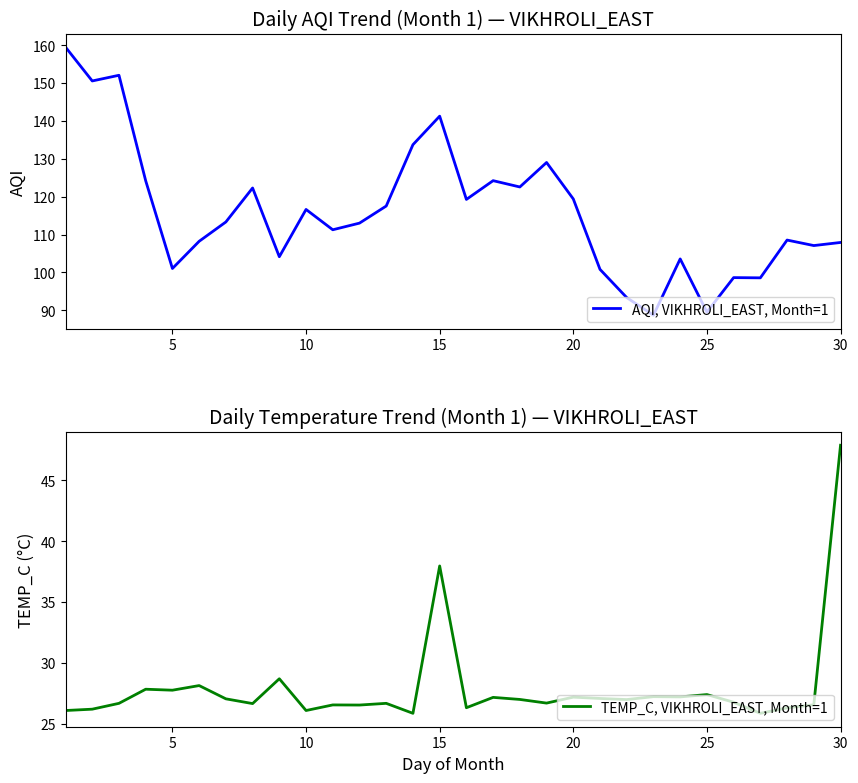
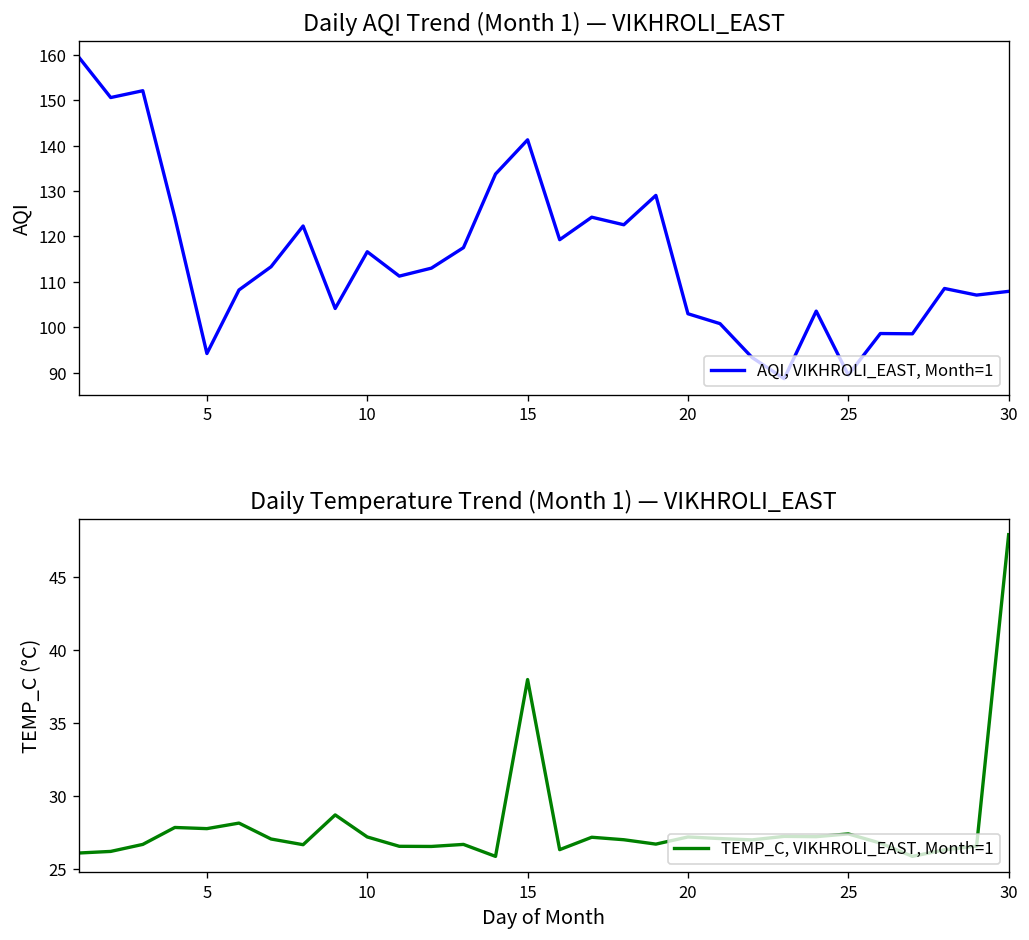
Daily AQI Trend (Month 1) — VIKHROLI_EAST, 5: 101 -> 94
Daily AQI Trend (Month 1) — VIKHROLI_EAST, 20: 119 -> 103
Daily Temperature Trend (Month 1) — VIKHROLI_EAST, 10: 26.1 -> 27.2
